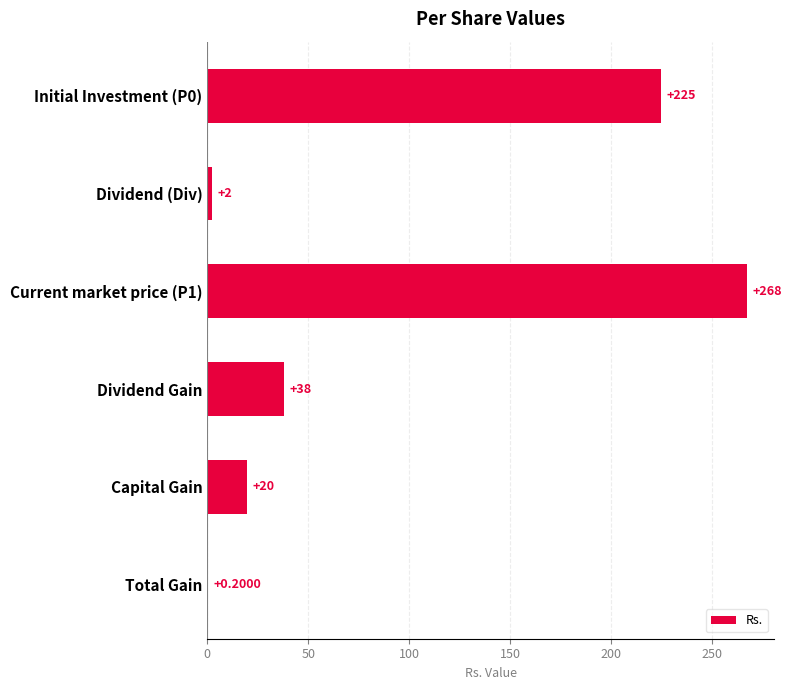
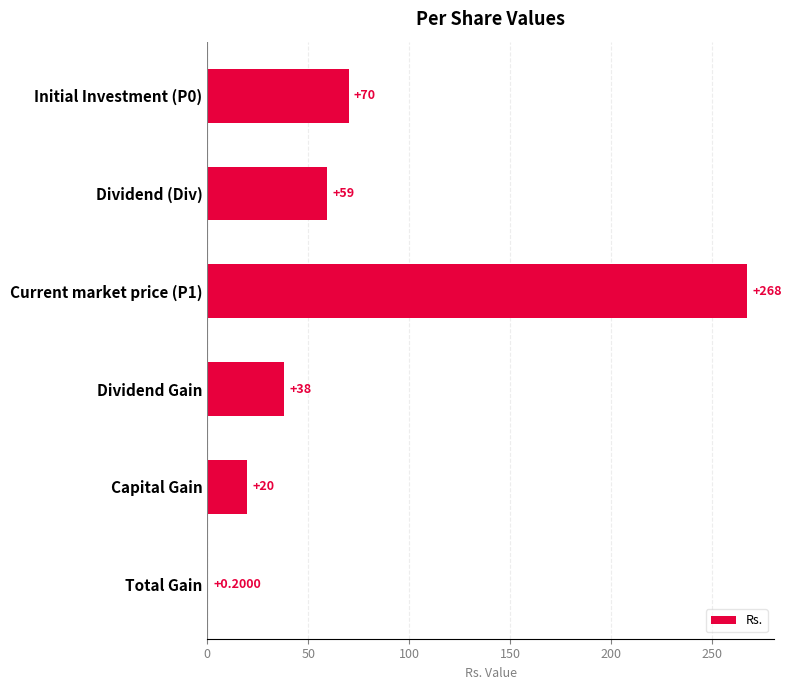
Initial Investment (P0): +225 -> +70
Dividend (Div): +2 -> +59
